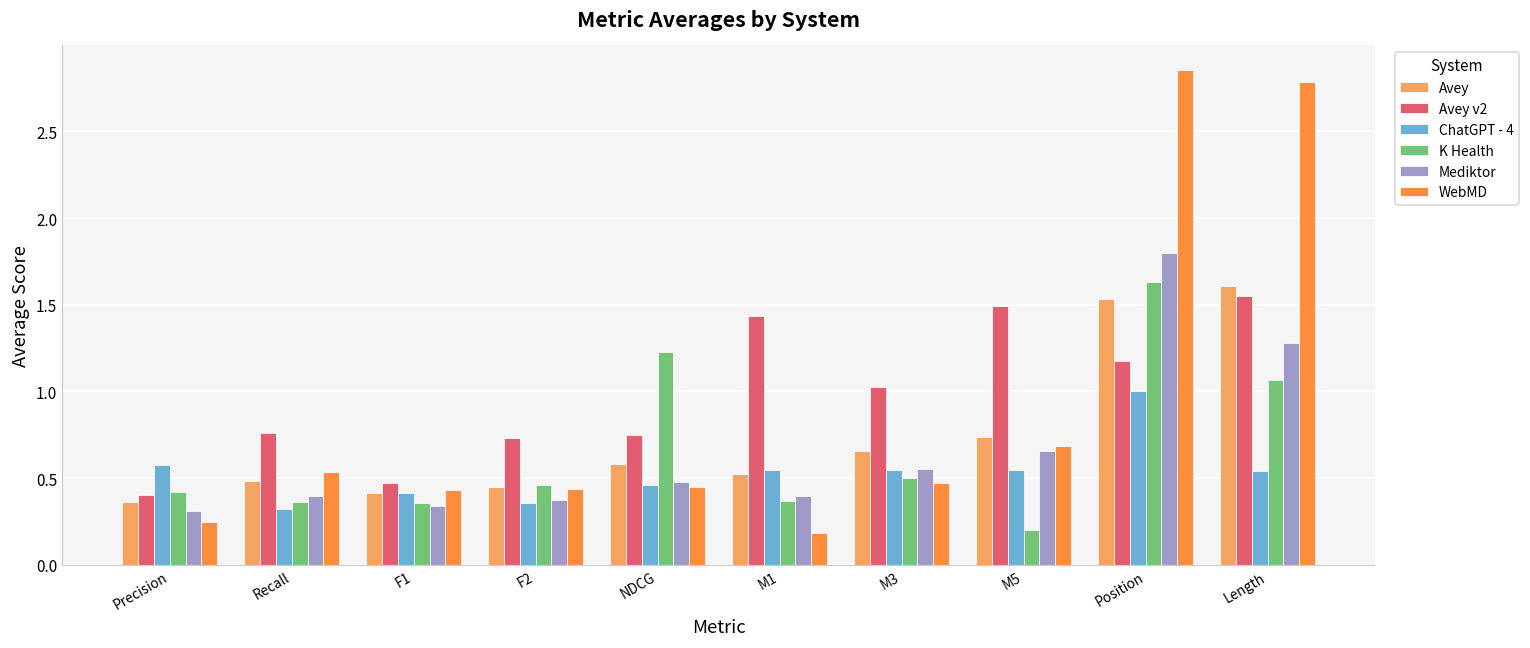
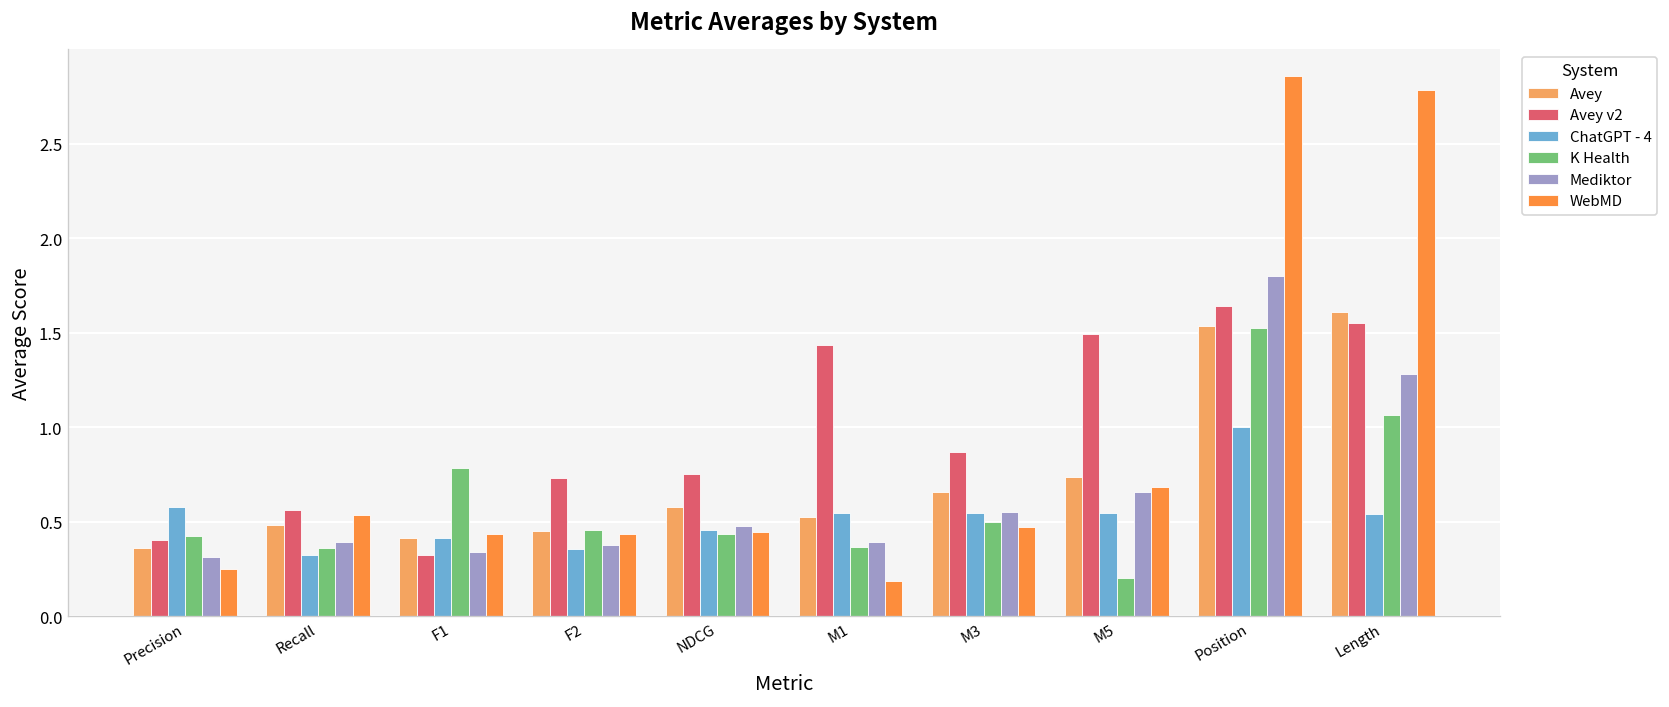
Avey v2, Recall: 0.76 -> 0.56
Avey v2, F1: 0.47 -> 0.33
K Health, F1: 0.36 -> 0.79
K Health, NDCG: 1.23 -> 0.44
Avey v2, M3: 1.03 -> 0.87
Avey v2, Position: 1.18 -> 1.64
K Health, Position: 1.63 -> 1.52
